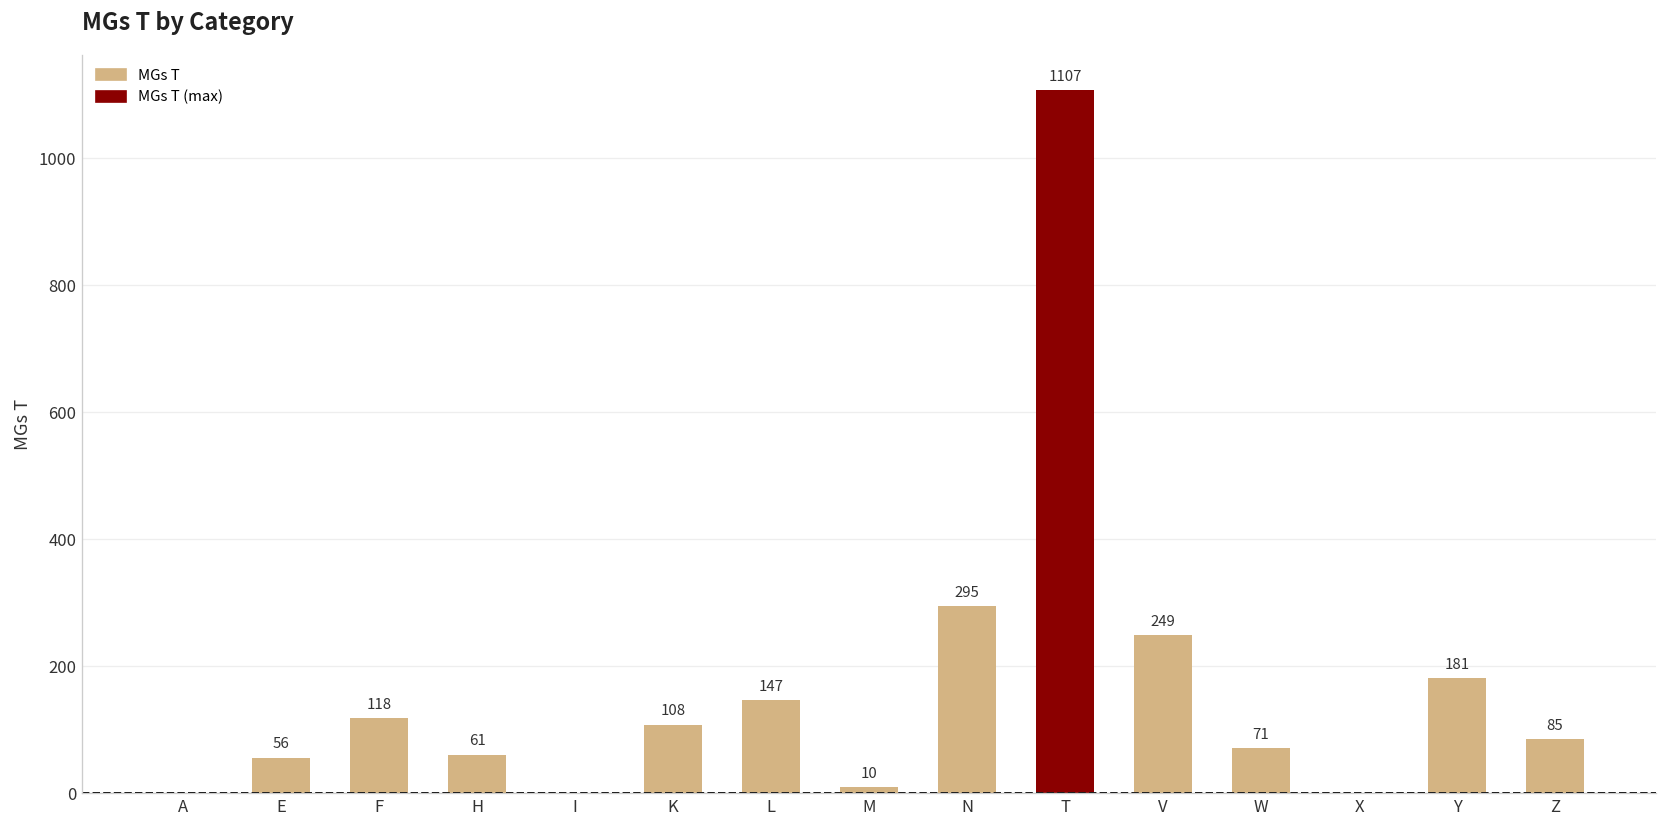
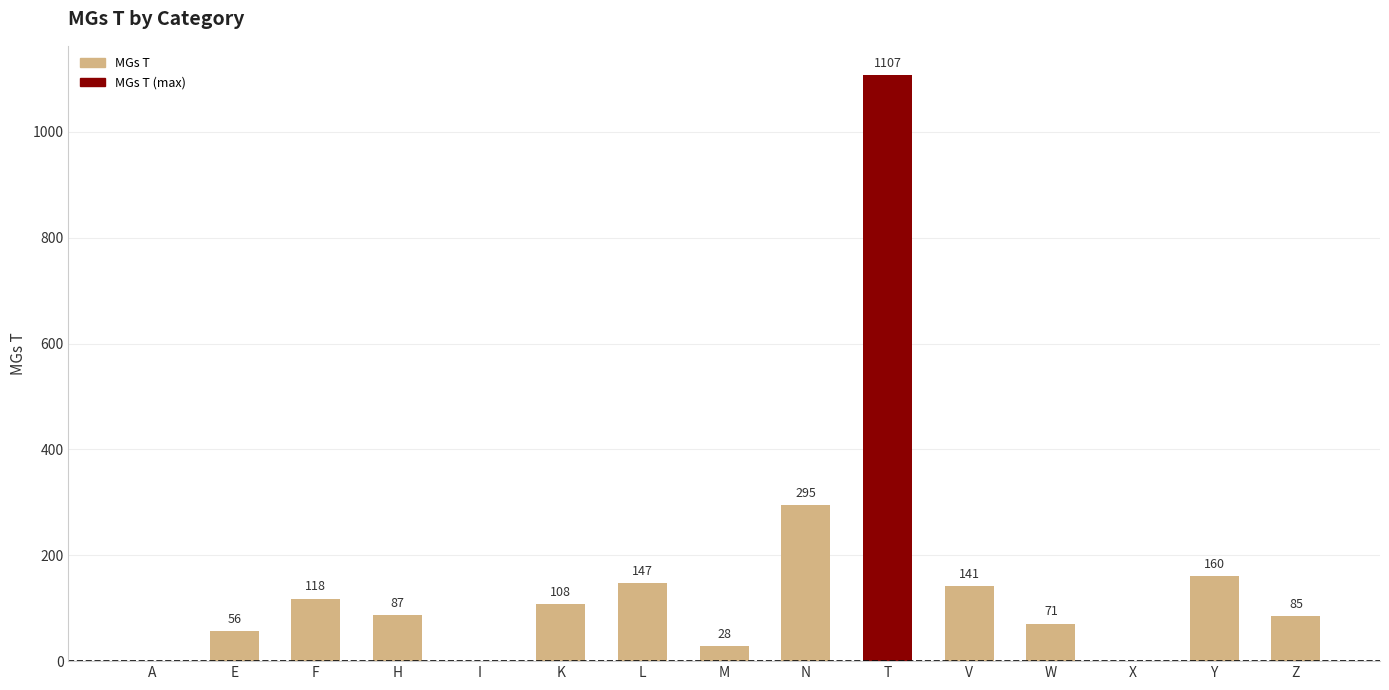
H: 61 -> 87
M: 10 -> 28
V: 249 -> 141
Y: 181 -> 160
